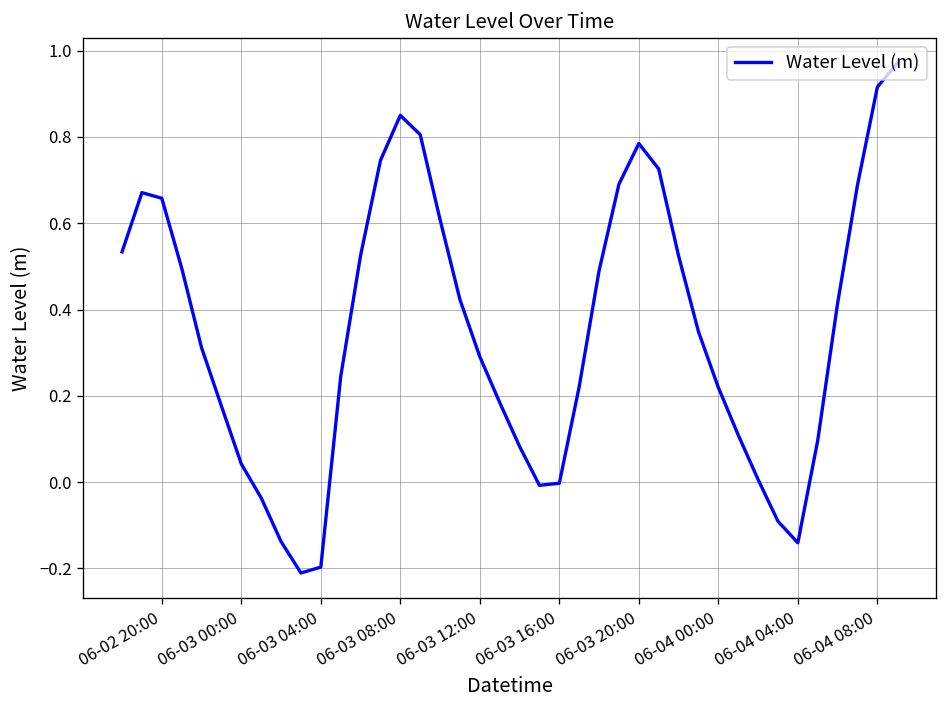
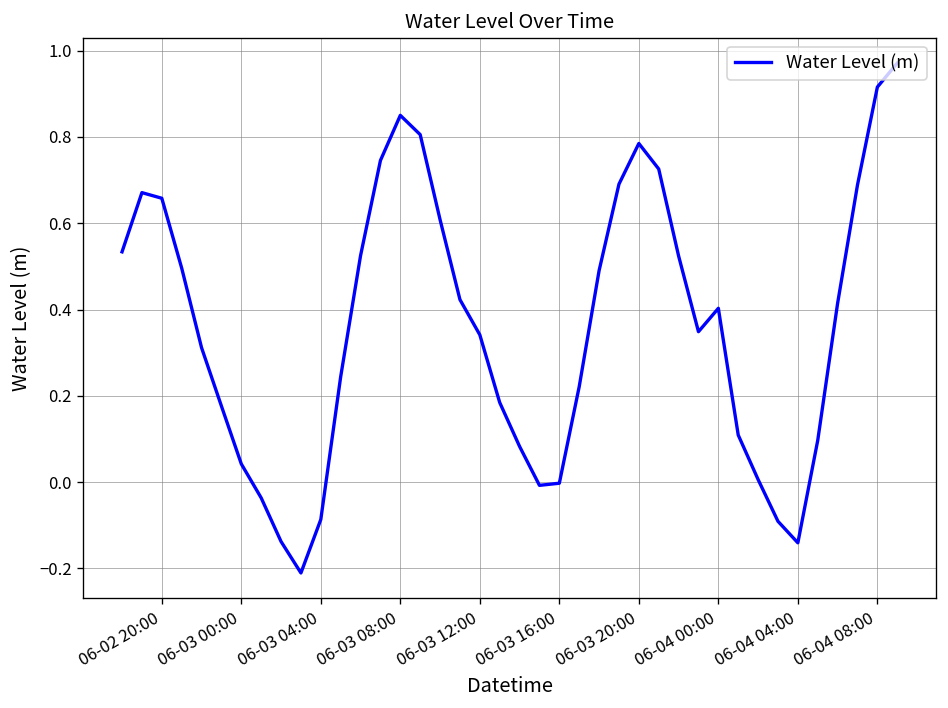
06-03 04:00: -0.20 -> -0.09
06-03 12:00: 0.29 -> 0.34
06-04 00:00: 0.22 -> 0.40
